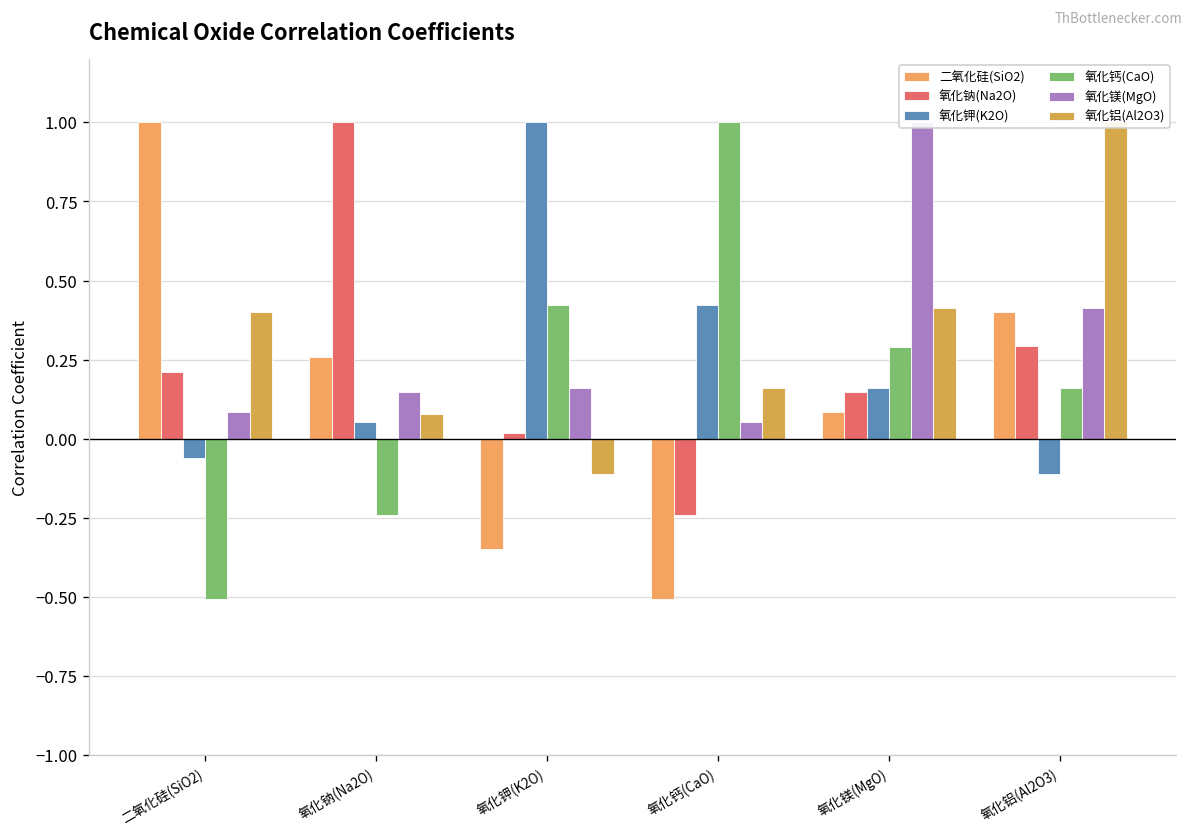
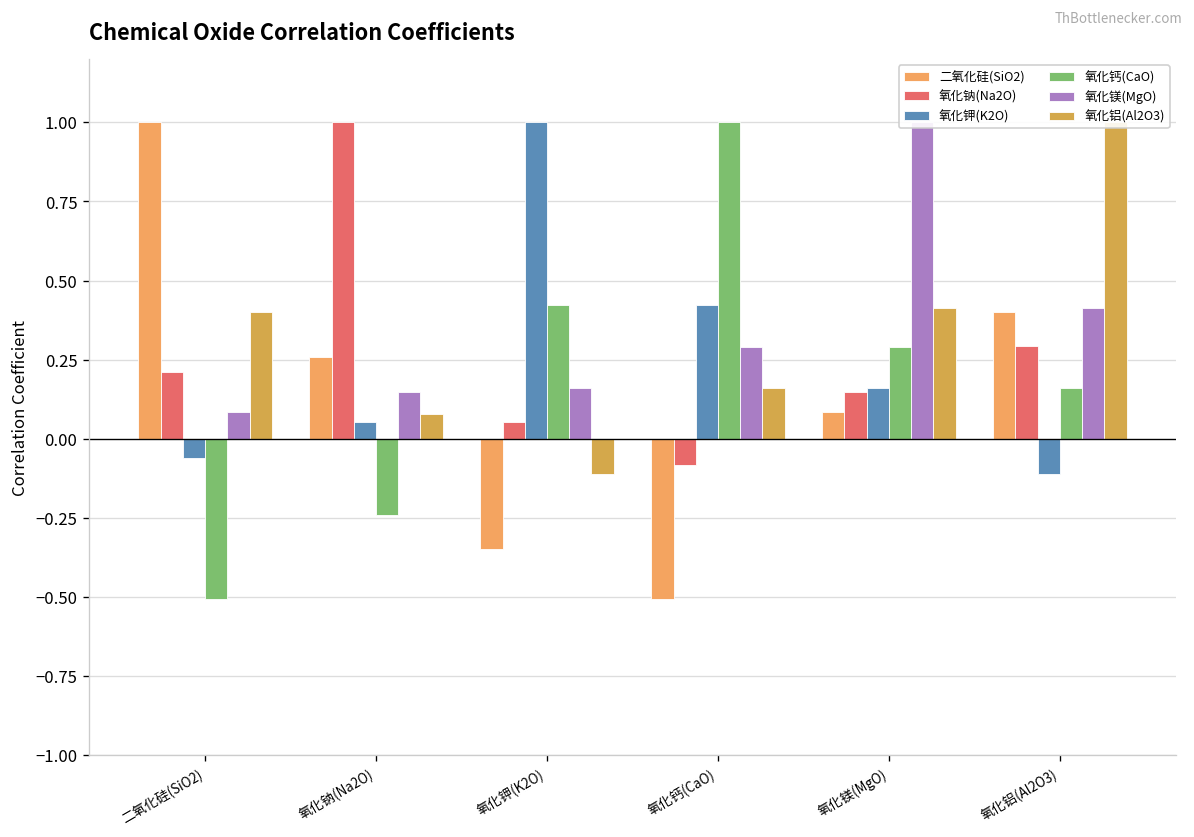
氧化钠(Na2O), 氧化钾(K2O): 0.02 -> 0.05
氧化钠(Na2O), 氧化钙(CaO): -0.24 -> -0.08
氧化镁(MgO), 氧化钙(CaO): 0.05 -> 0.29
